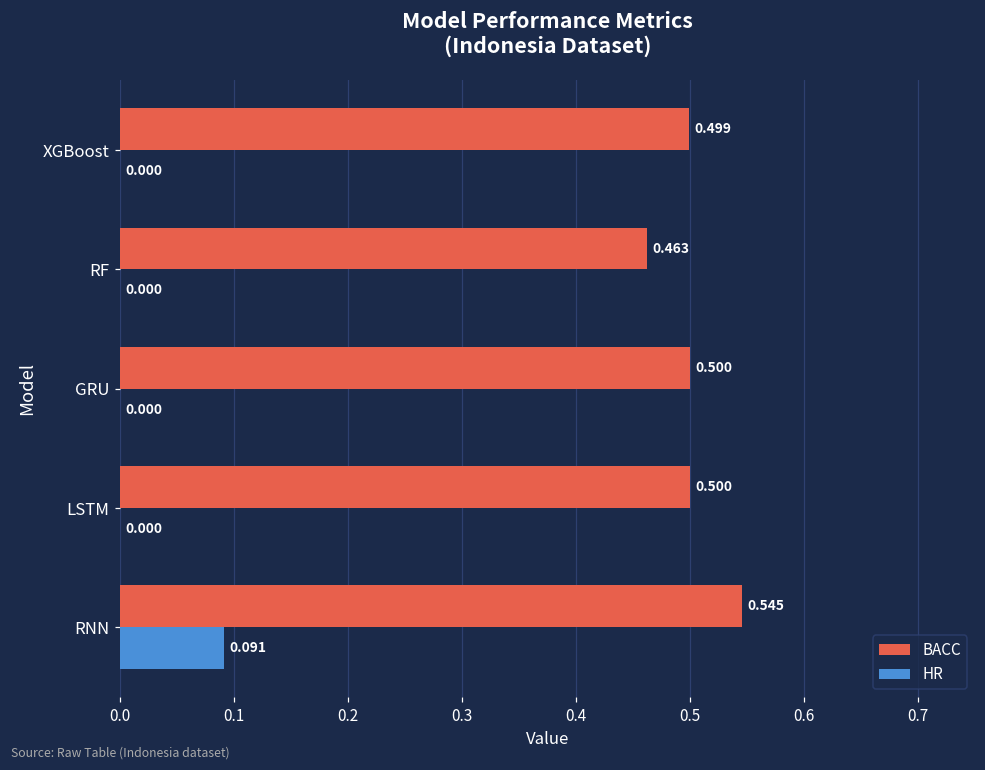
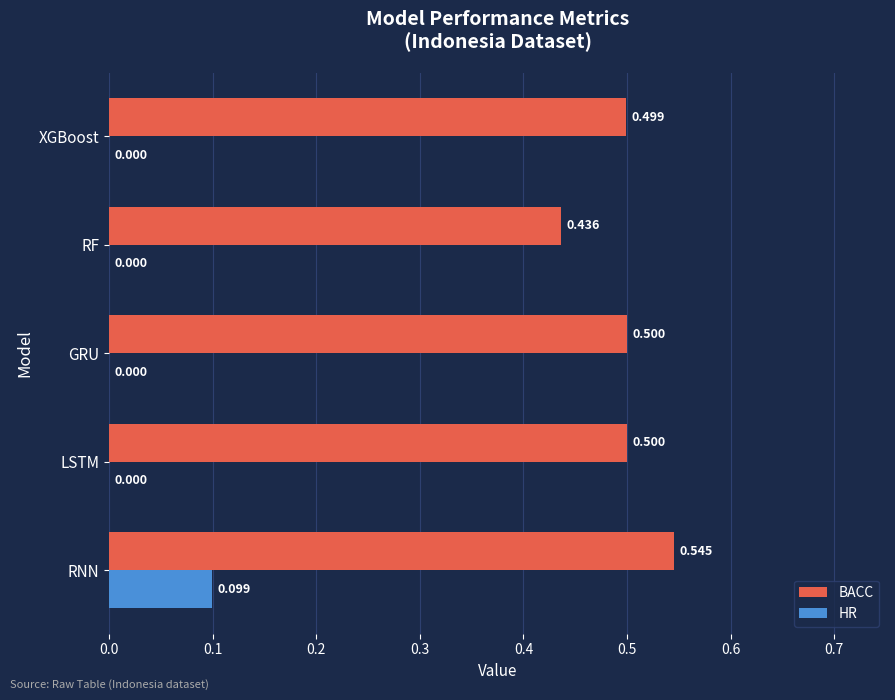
BACC, RF: 0.463 -> 0.436
HR, RNN: 0.091 -> 0.099
